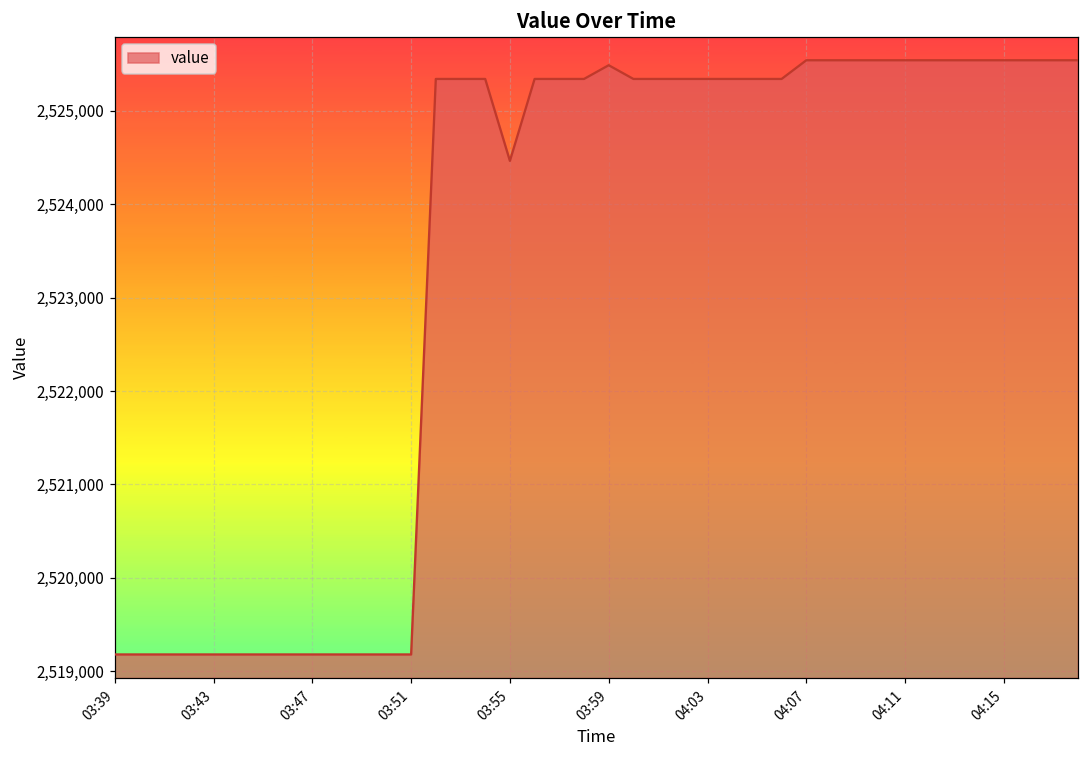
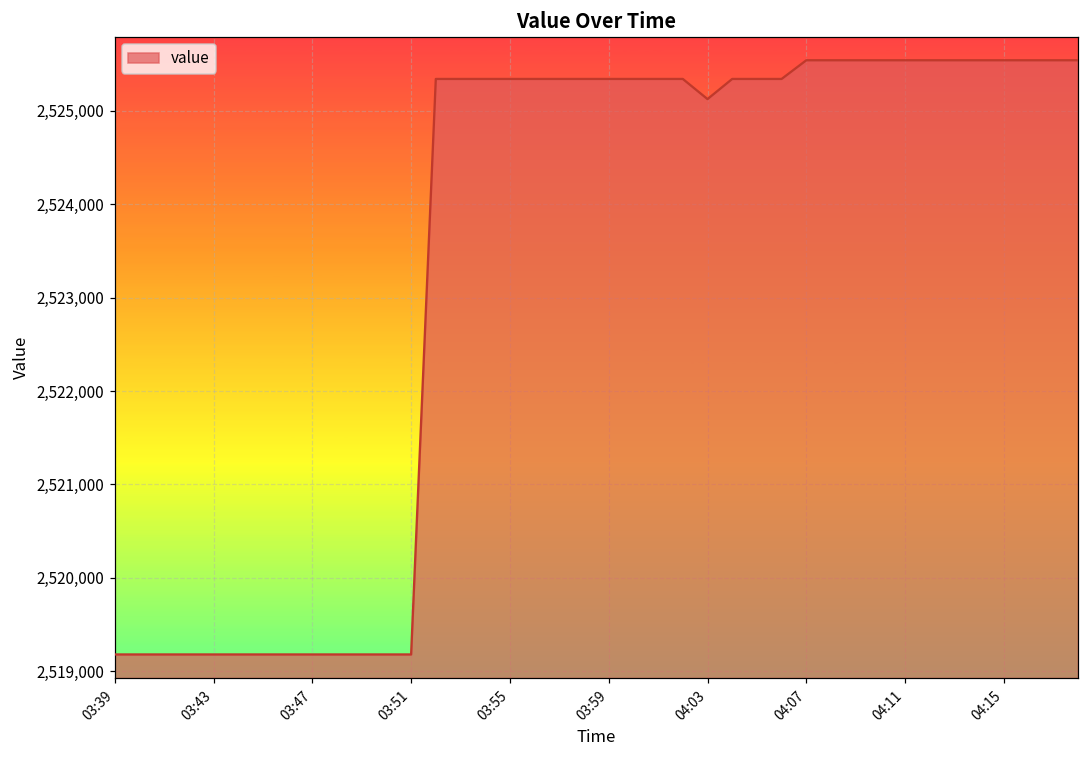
03:55: 2,524,500 -> 2,525,300
03:59: 2,525,500 -> 2,525,300
04:03: 2,525,300 -> 2,525,100
